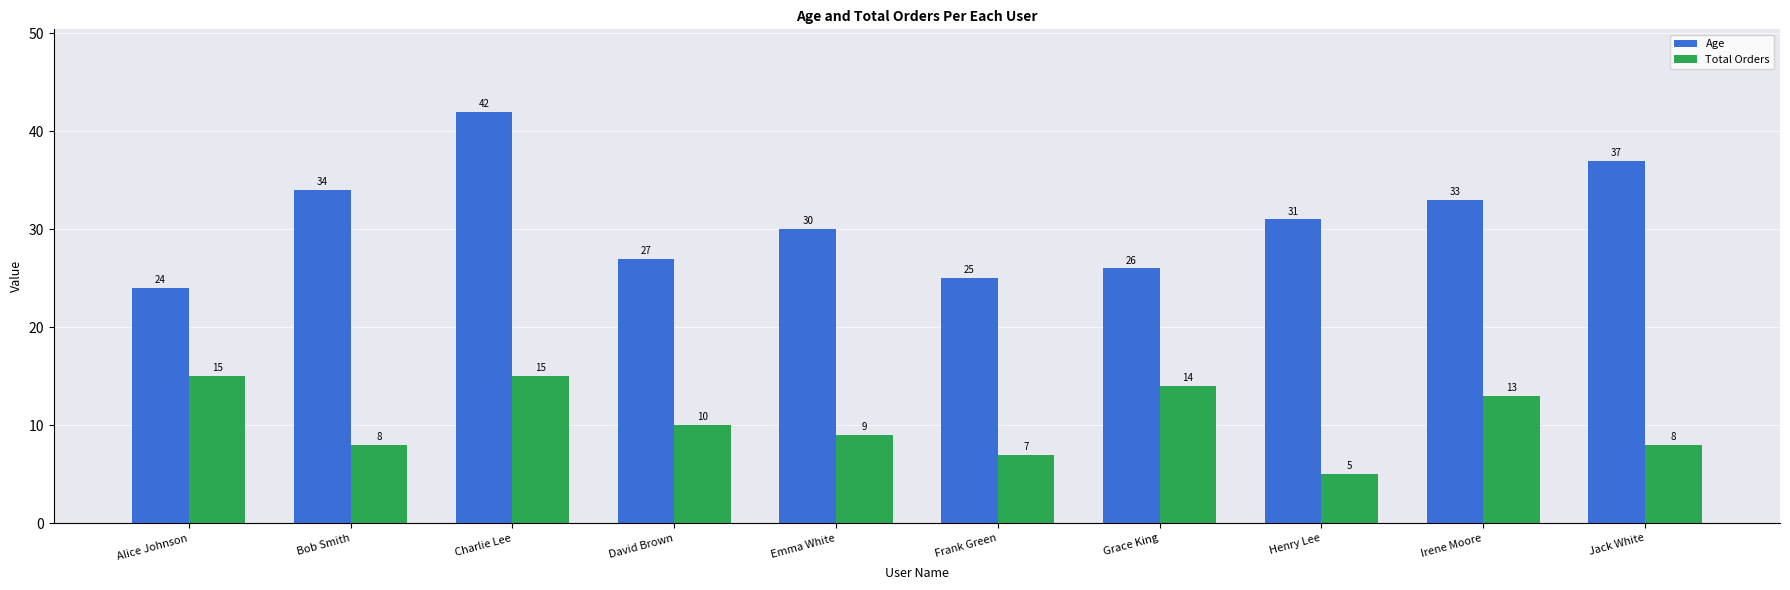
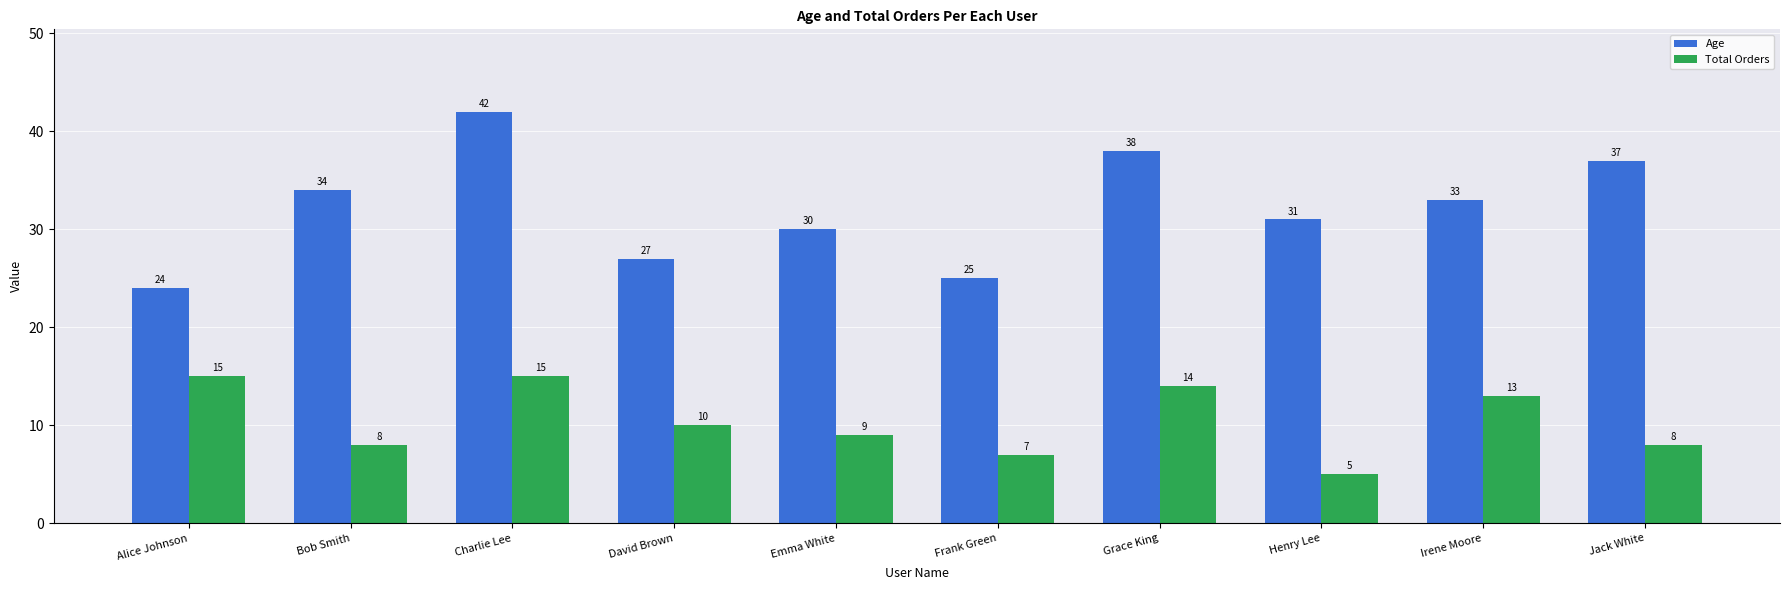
Age, Grace King: 26 -> 38
